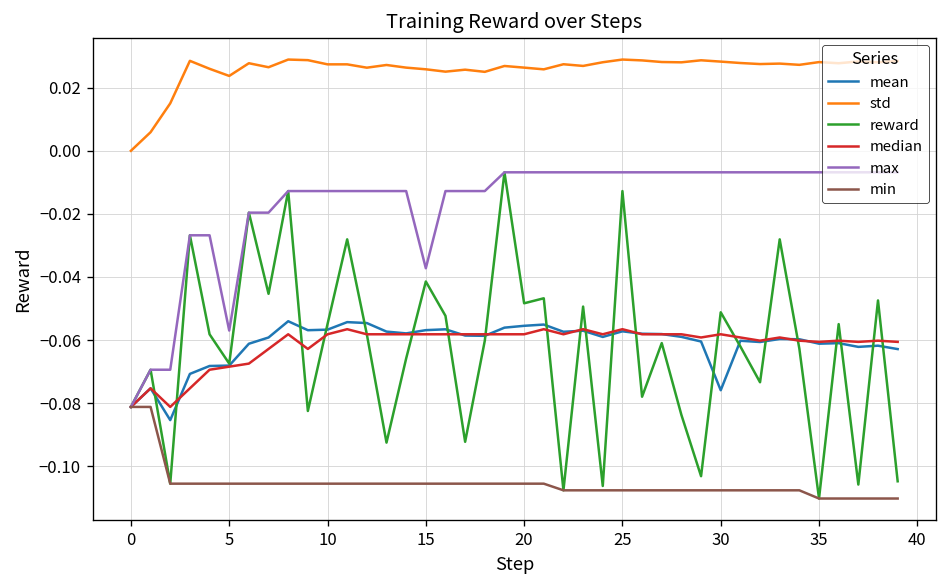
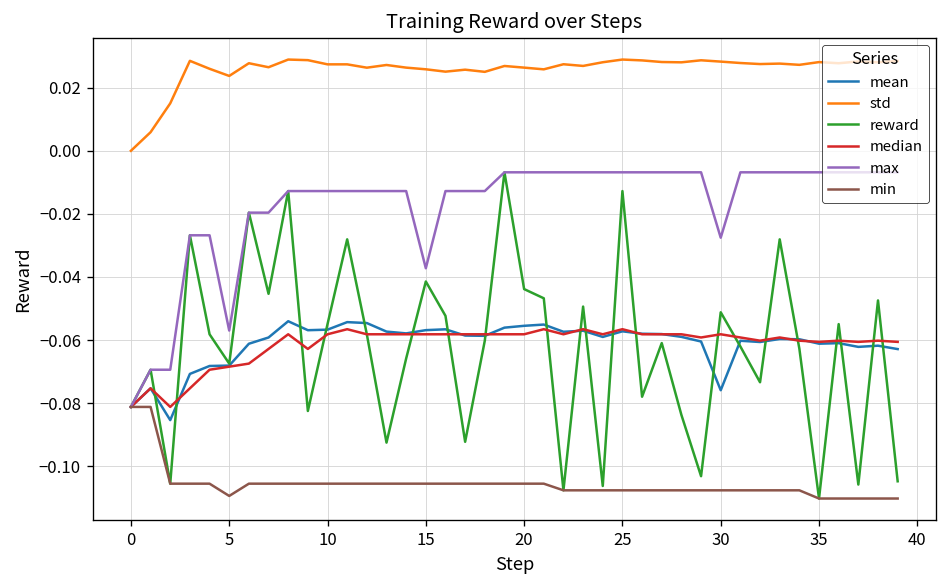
min, 5: -0.106 -> -0.109
reward, 20: -0.048 -> -0.044
max, 30: -0.007 -> -0.028
